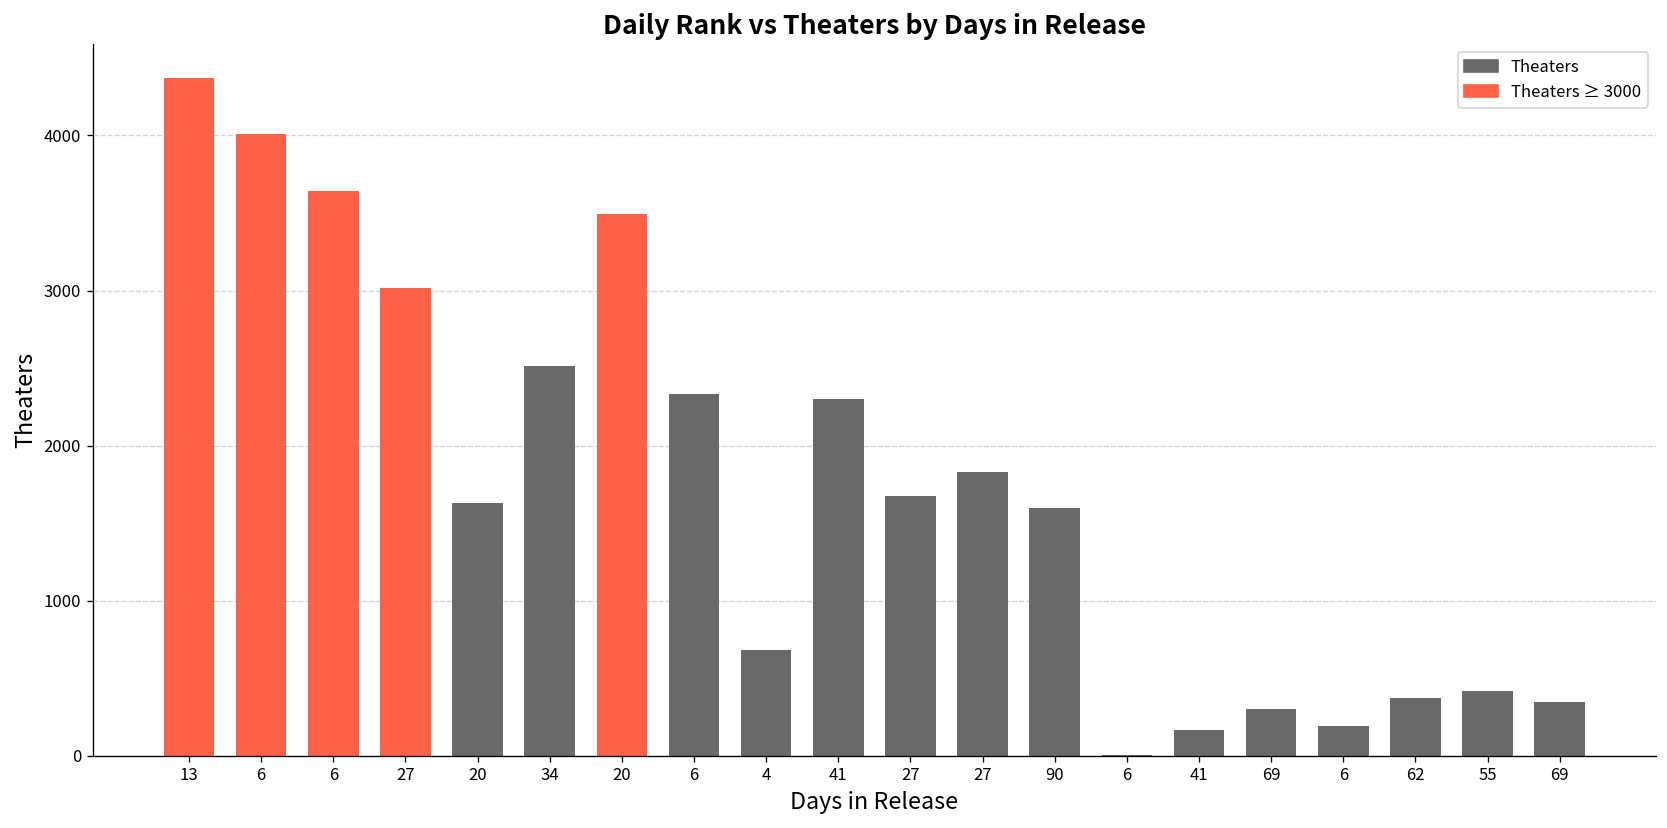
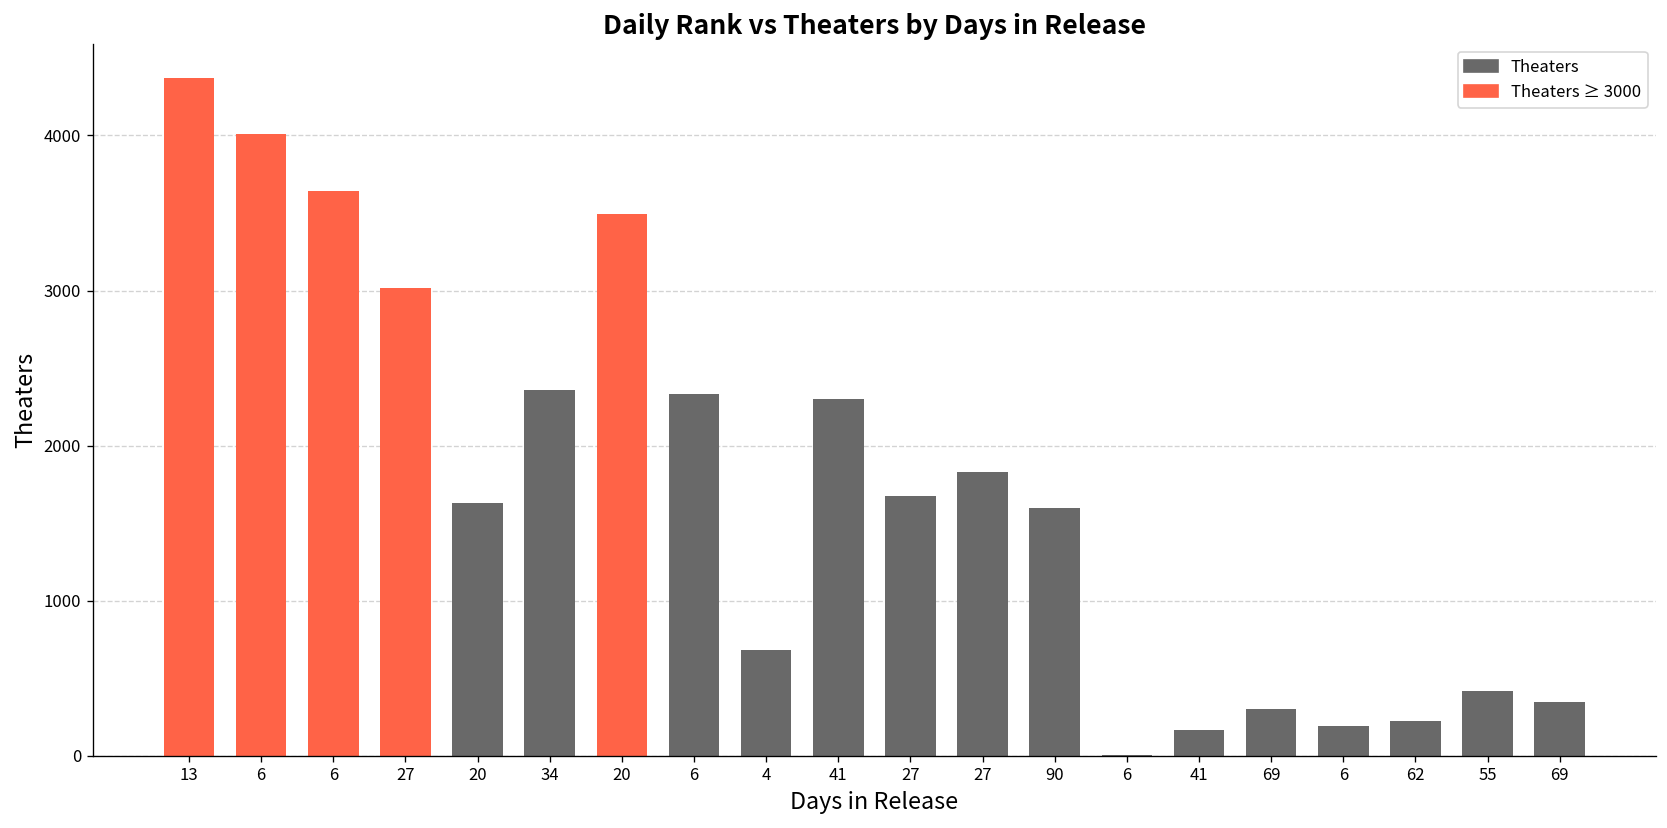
34: 2510 -> 2360
62: 370 -> 220
